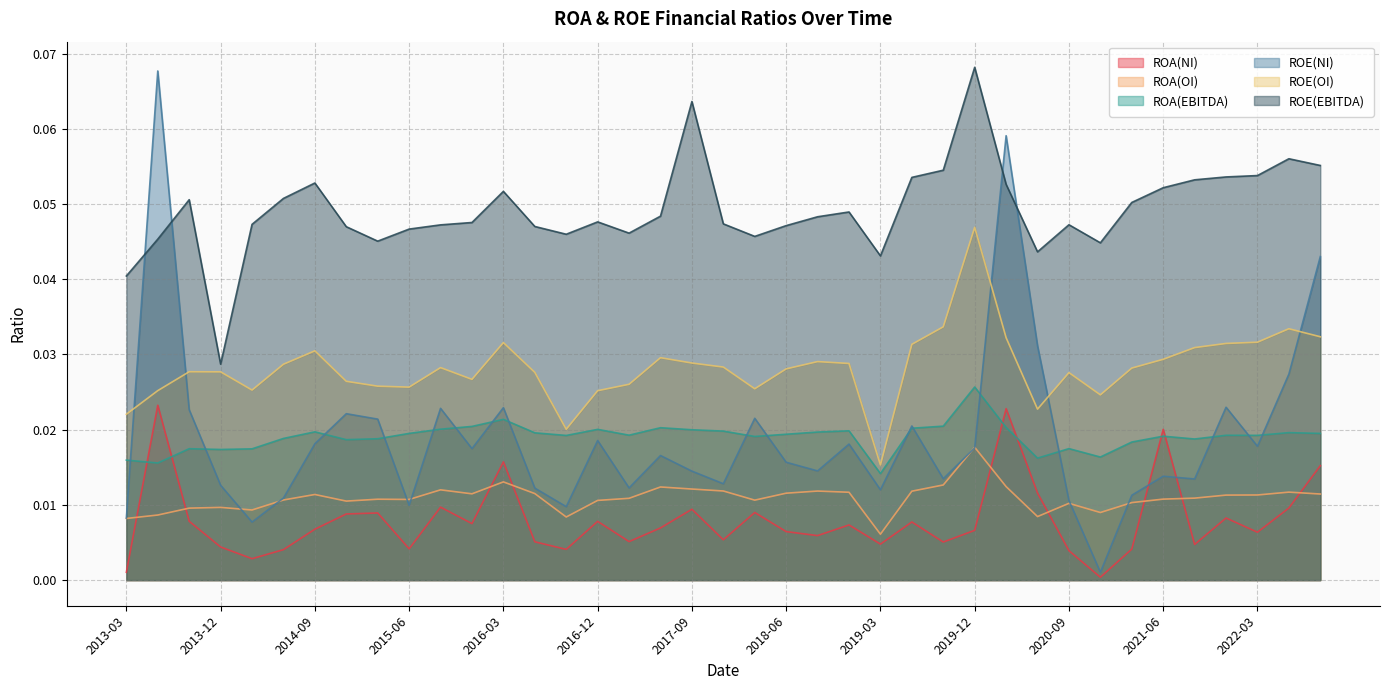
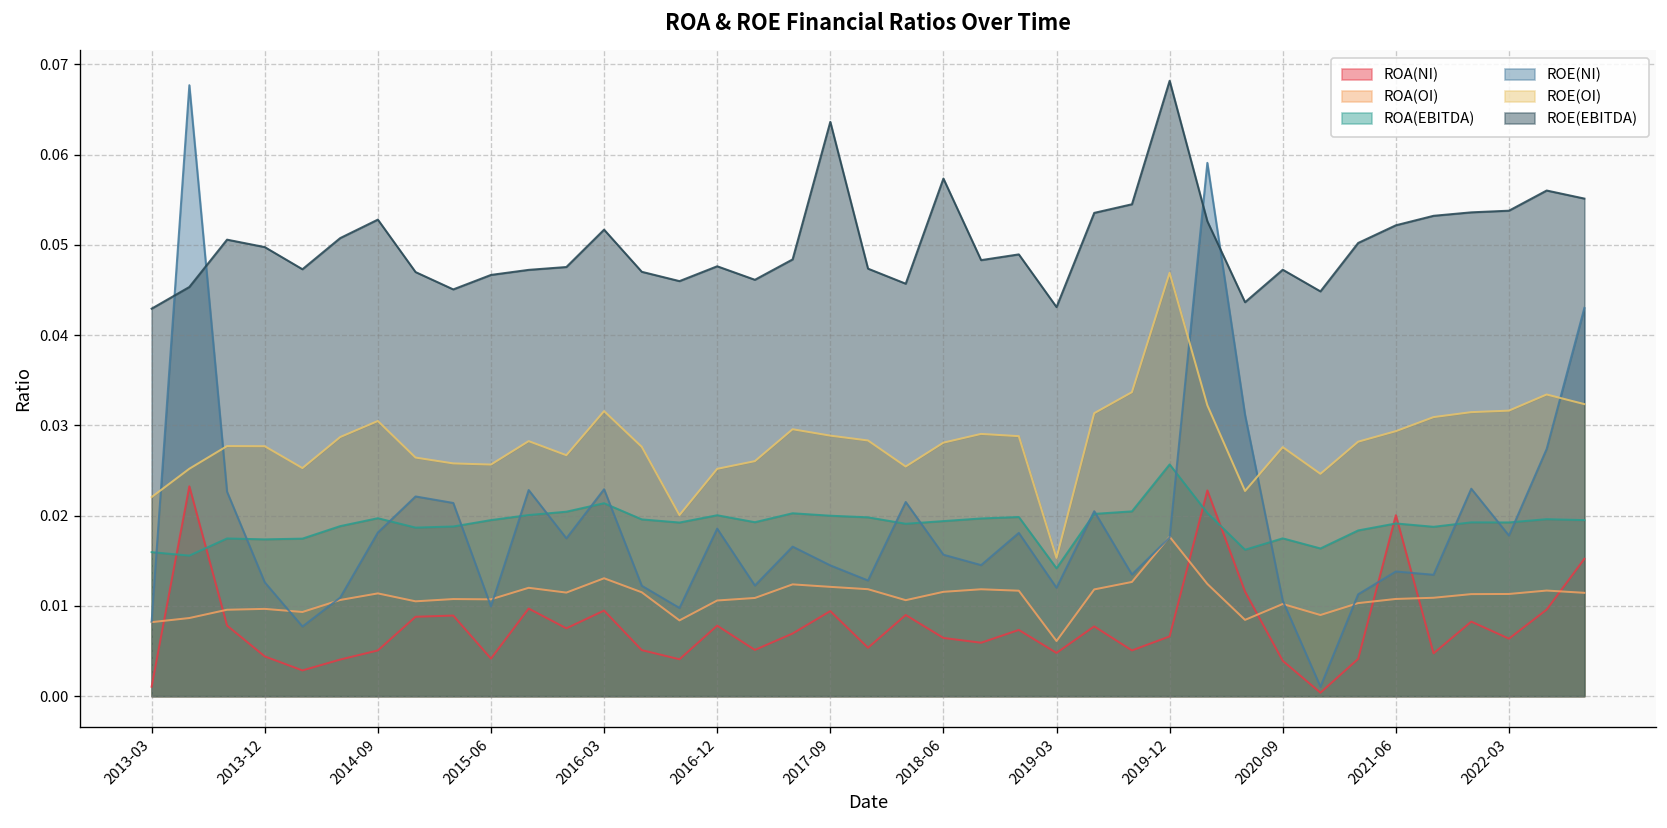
ROE(EBITDA), 2013-03: 0.040 -> 0.043
ROE(EBITDA), 2013-12: 0.029 -> 0.050
ROA(NI), 2014-09: 0.007 -> 0.005
ROA(NI), 2016-03: 0.016 -> 0.009
ROE(EBITDA), 2018-06: 0.047 -> 0.057
